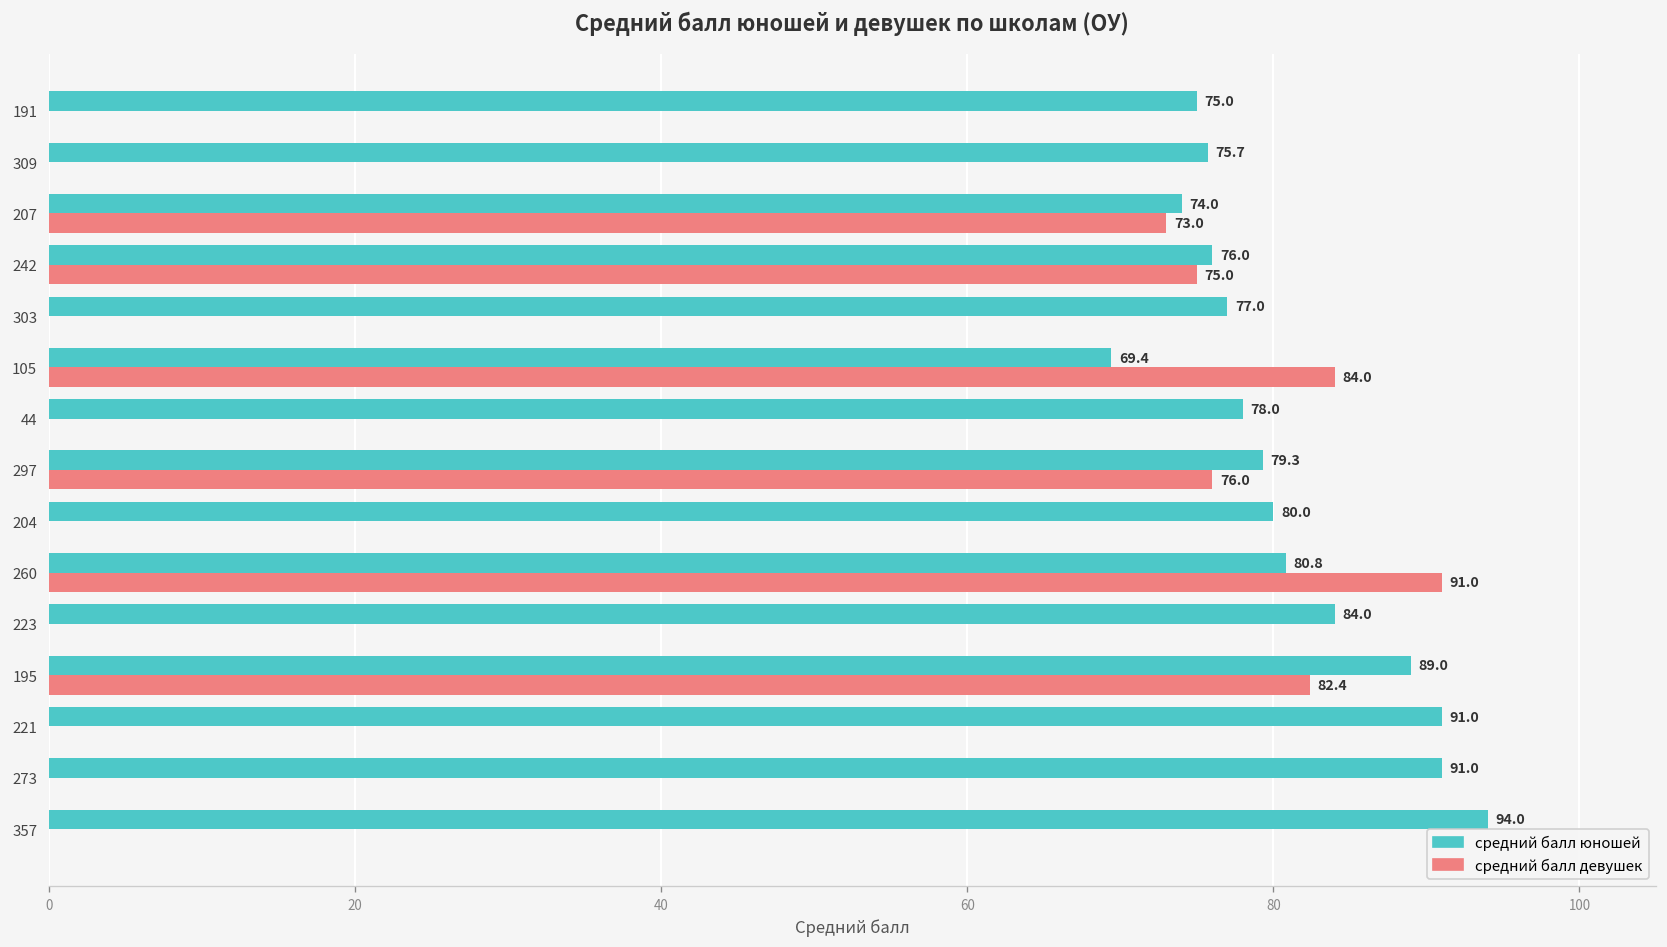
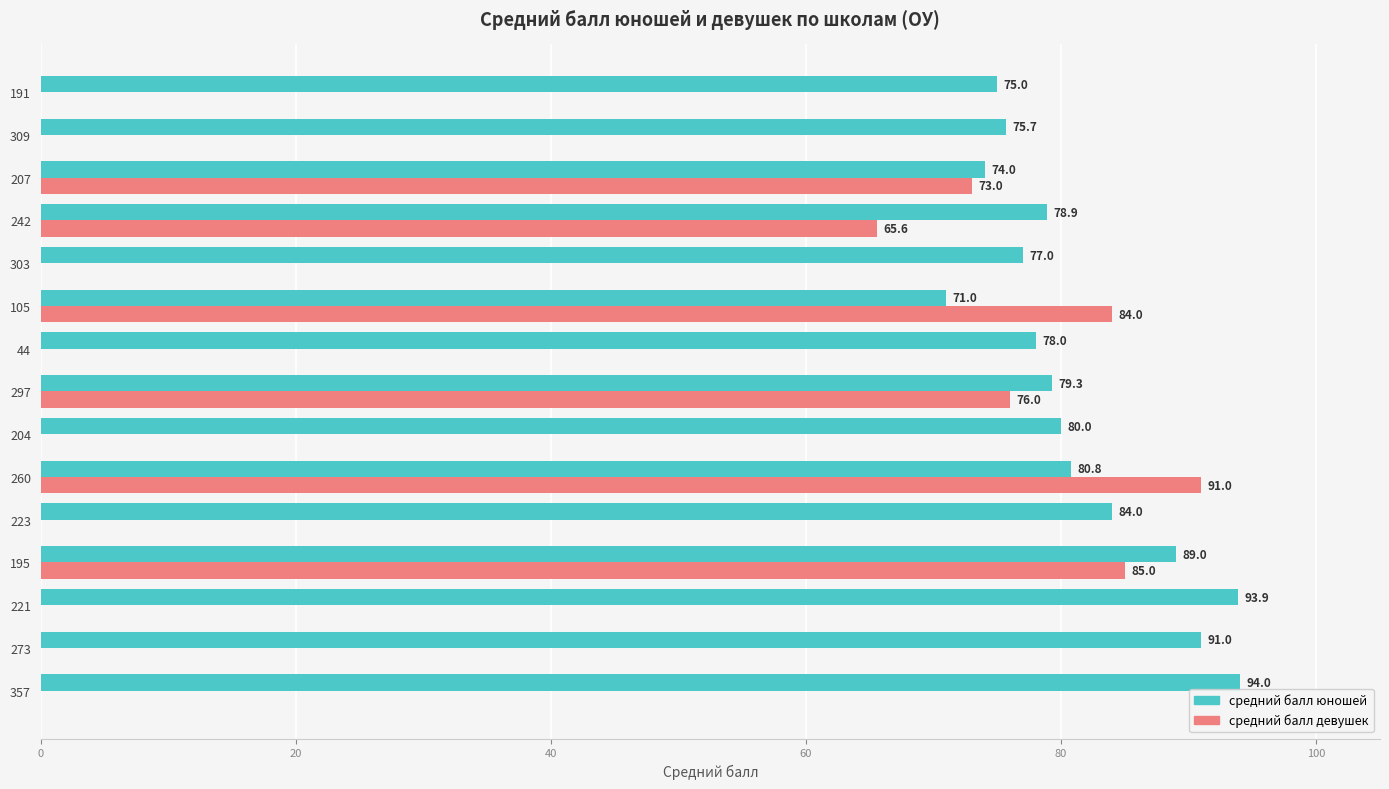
средний балл юношей, 242: 76.0 -> 78.9
средний балл девушек, 242: 75.0 -> 65.6
средний балл юношей, 105: 69.4 -> 71.0
средний балл девушек, 195: 82.4 -> 85.0
средний балл юношей, 221: 91.0 -> 93.9
